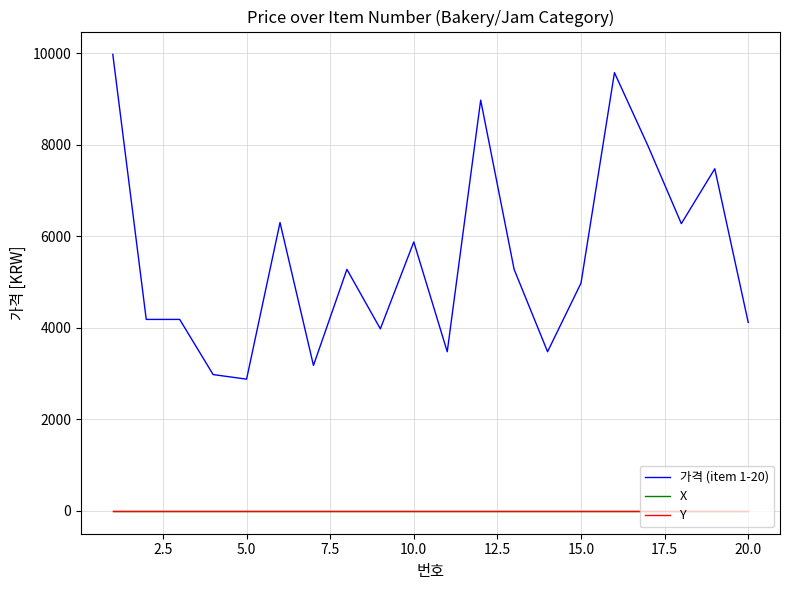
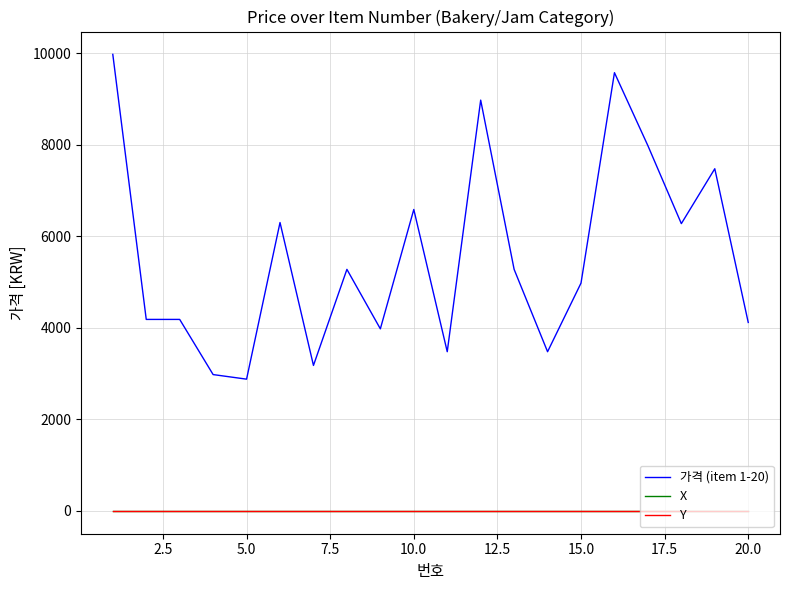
가격 (item 1-20), 10.0: 5900 -> 6600
